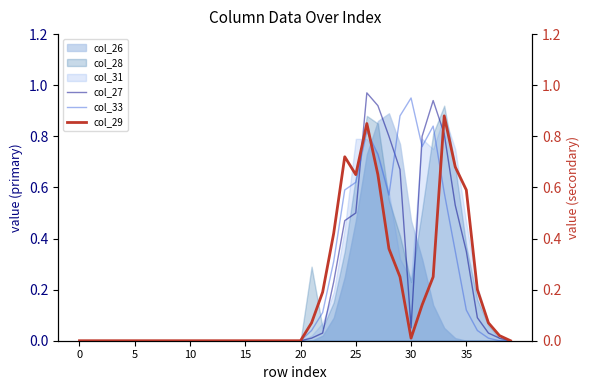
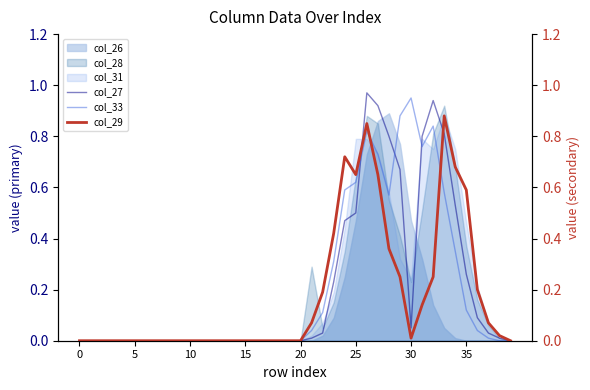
col_27, 35: 0.35 -> 0.26
